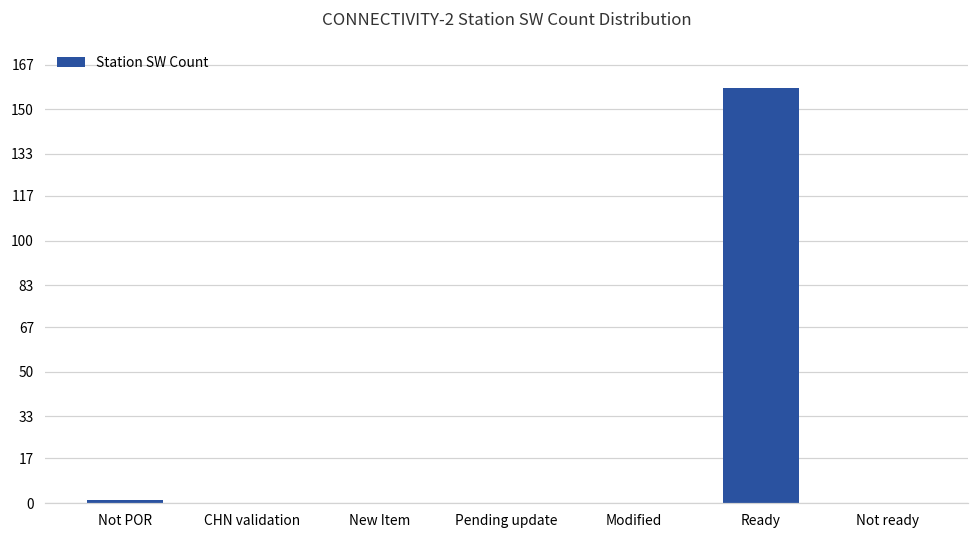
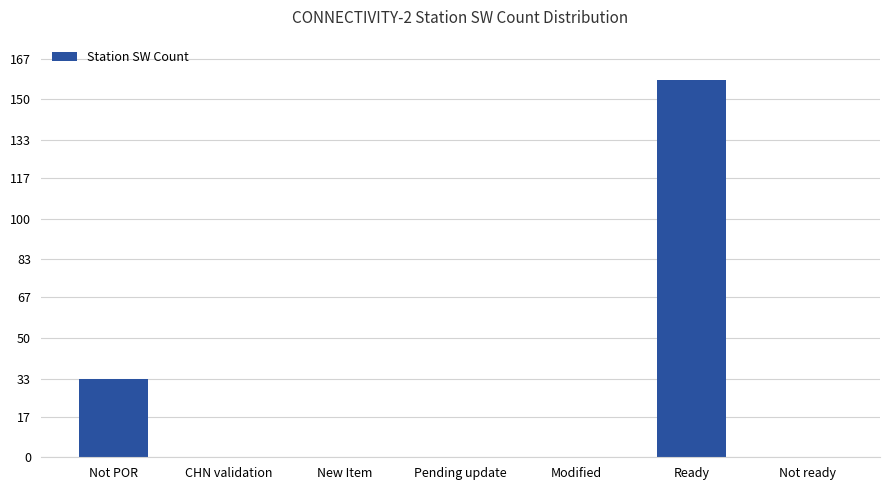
Not POR: 1 -> 33
